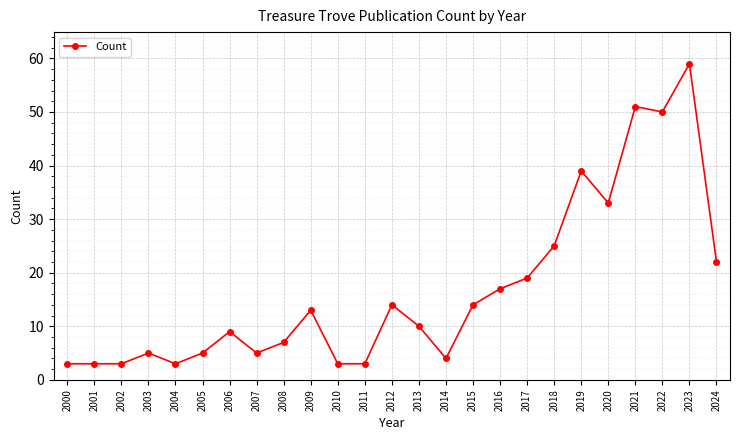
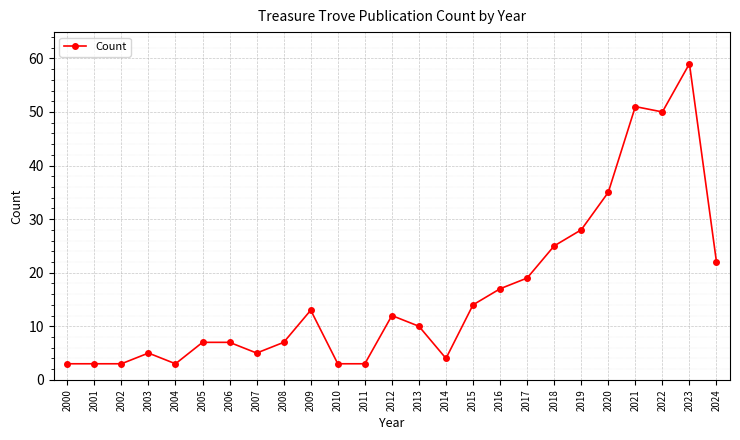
2005: 5 -> 7
2006: 9 -> 7
2012: 14 -> 12
2019: 39 -> 28
2020: 33 -> 35
